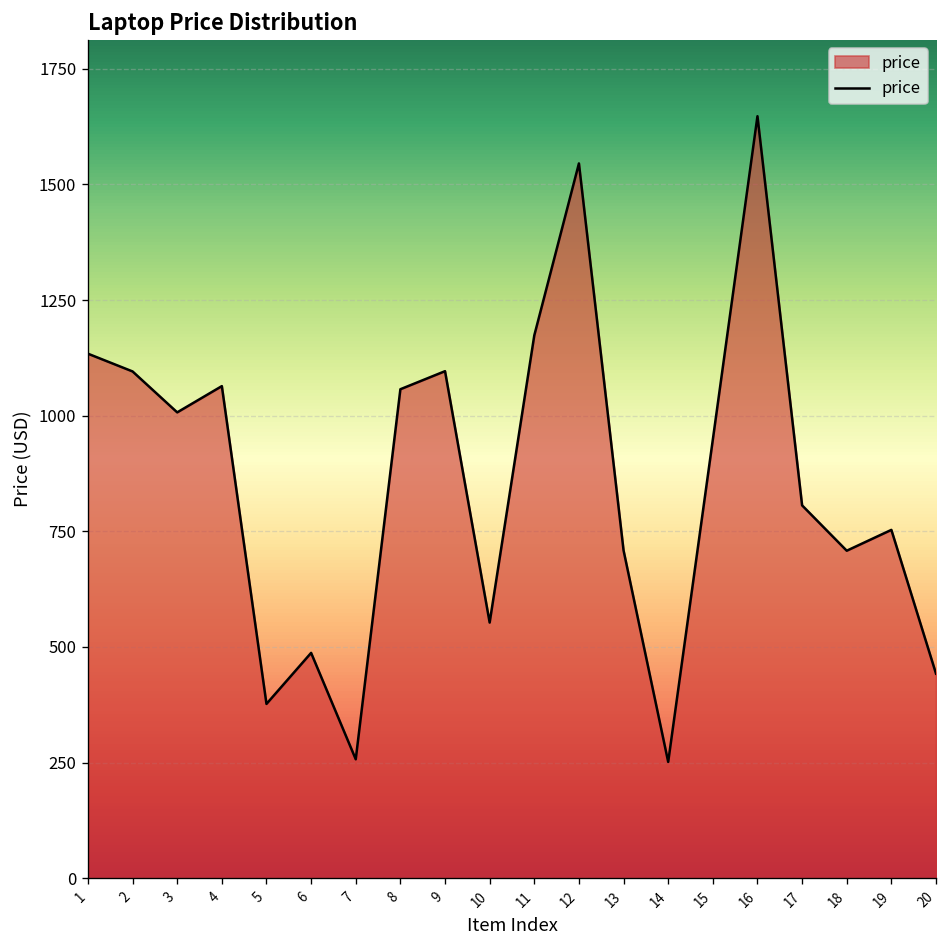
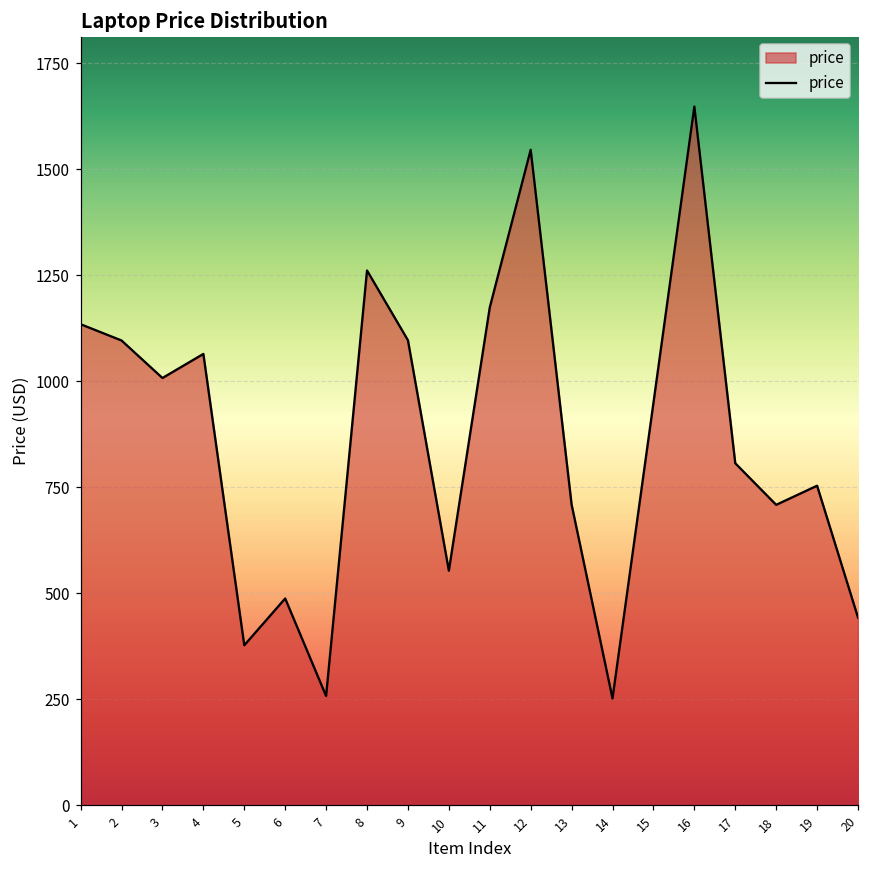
8: 1060 -> 1260
